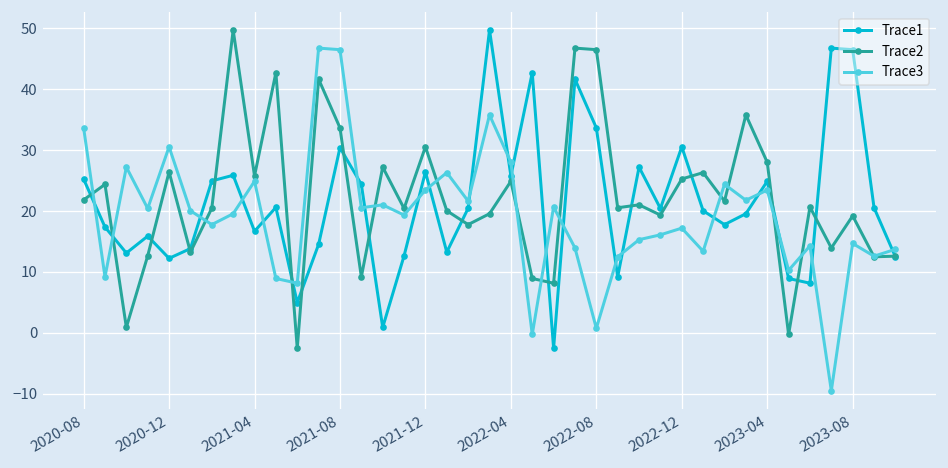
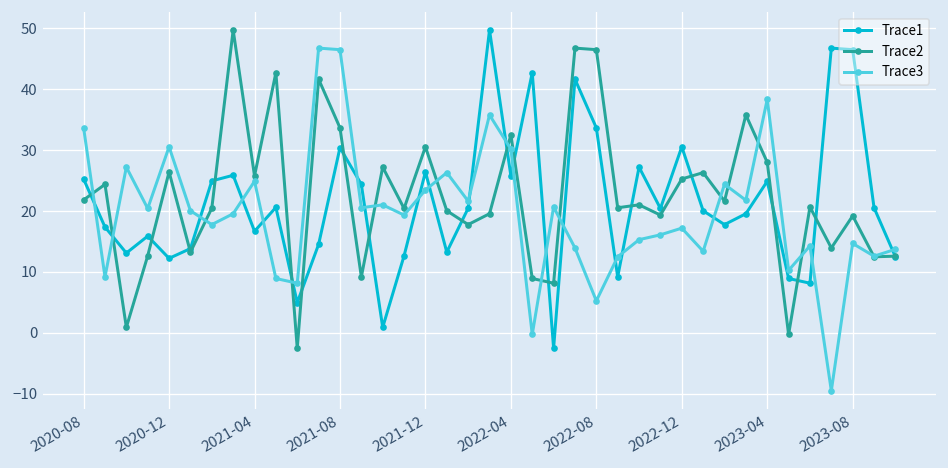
Trace2, 2022-04: 25 -> 33
Trace3, 2022-04: 28 -> 30
Trace3, 2022-08: 1 -> 5
Trace3, 2023-04: 23 -> 38
